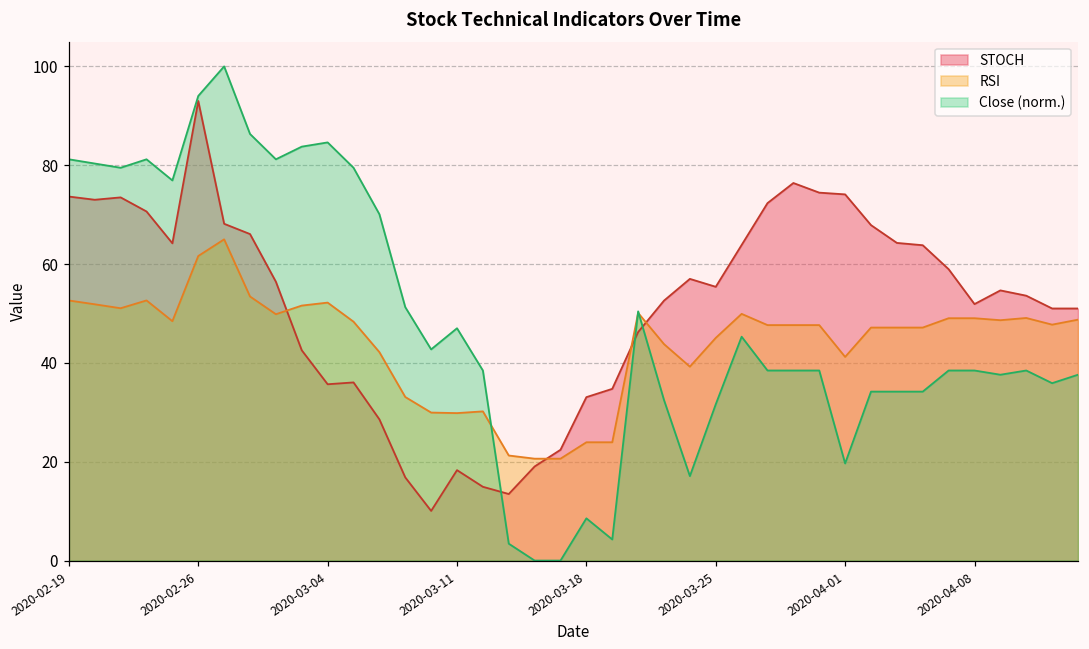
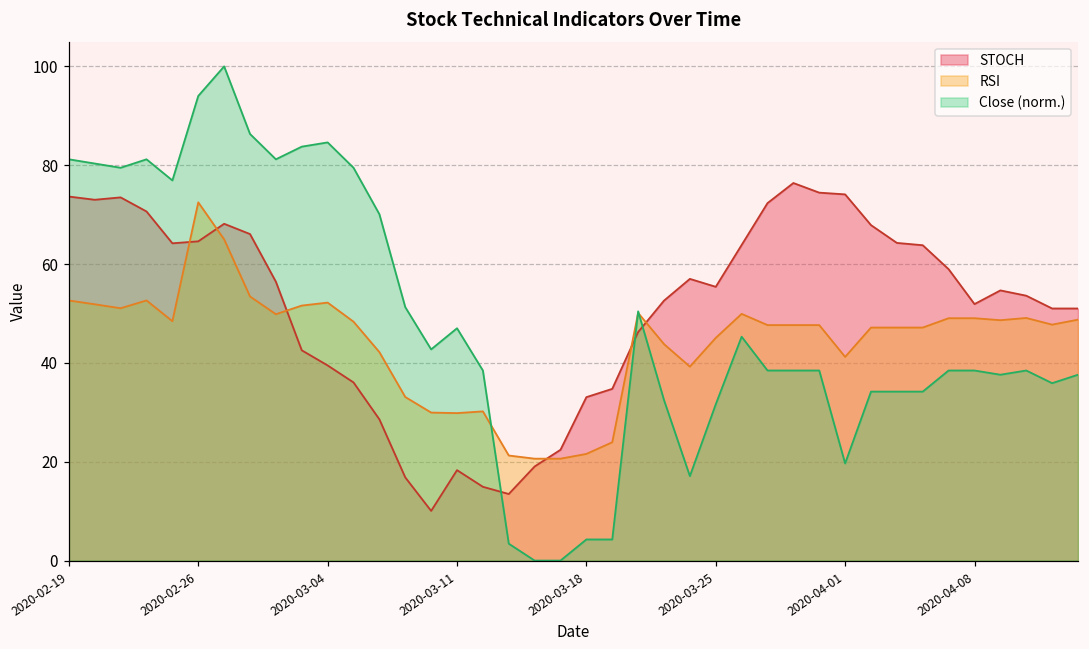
STOCH, 2020-02-26: 93 -> 65
RSI, 2020-02-26: 62 -> 72
STOCH, 2020-03-04: 36 -> 39
RSI, 2020-03-18: 24 -> 22
Close (norm.), 2020-03-18: 9 -> 4
